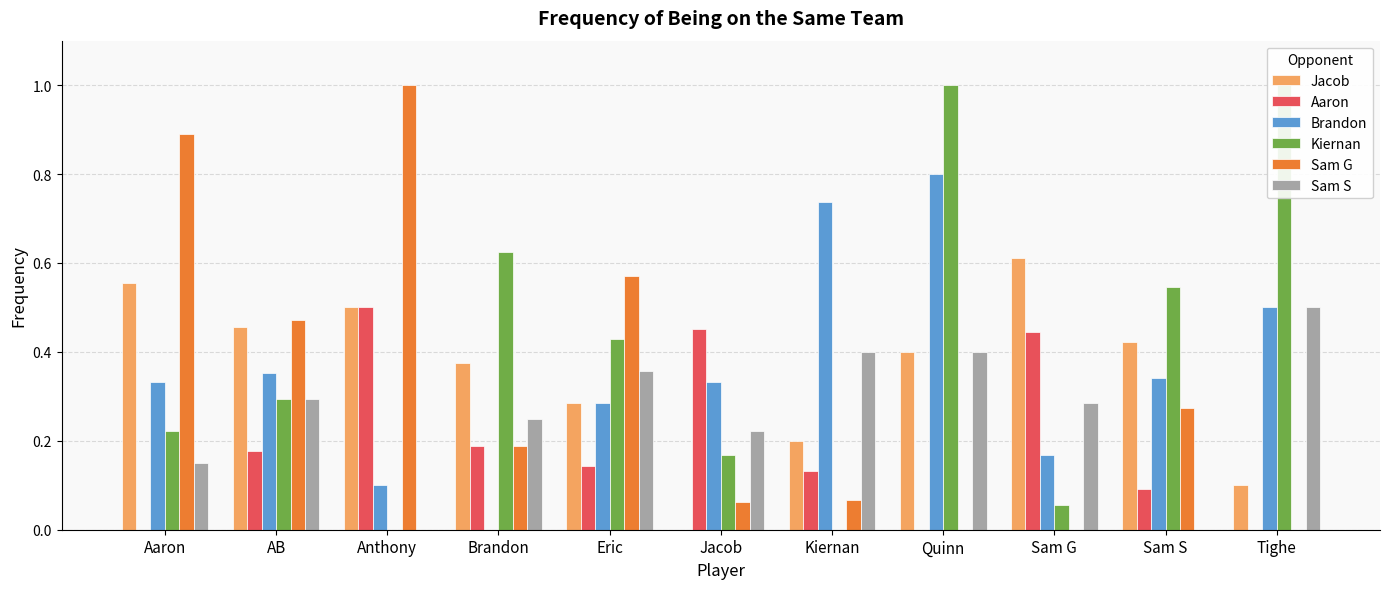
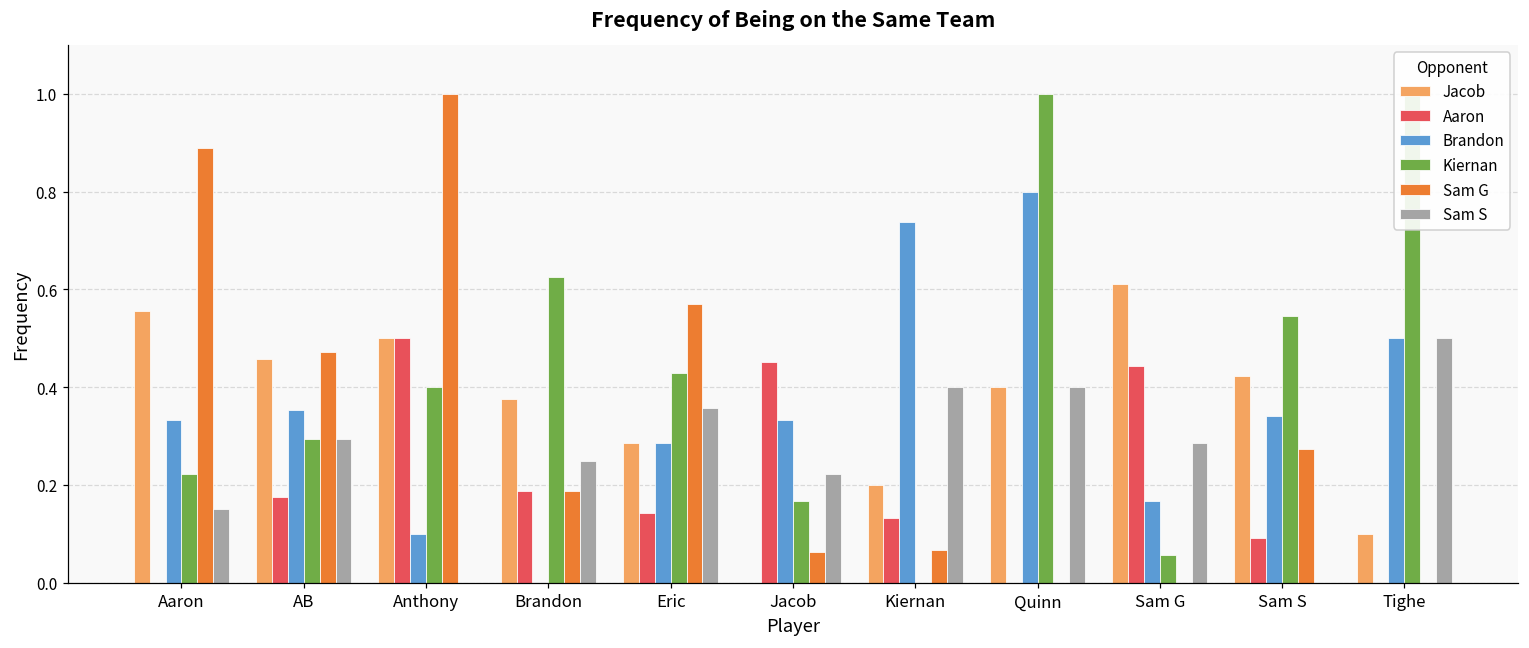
Kiernan, Anthony: 0.0 -> 0.4
